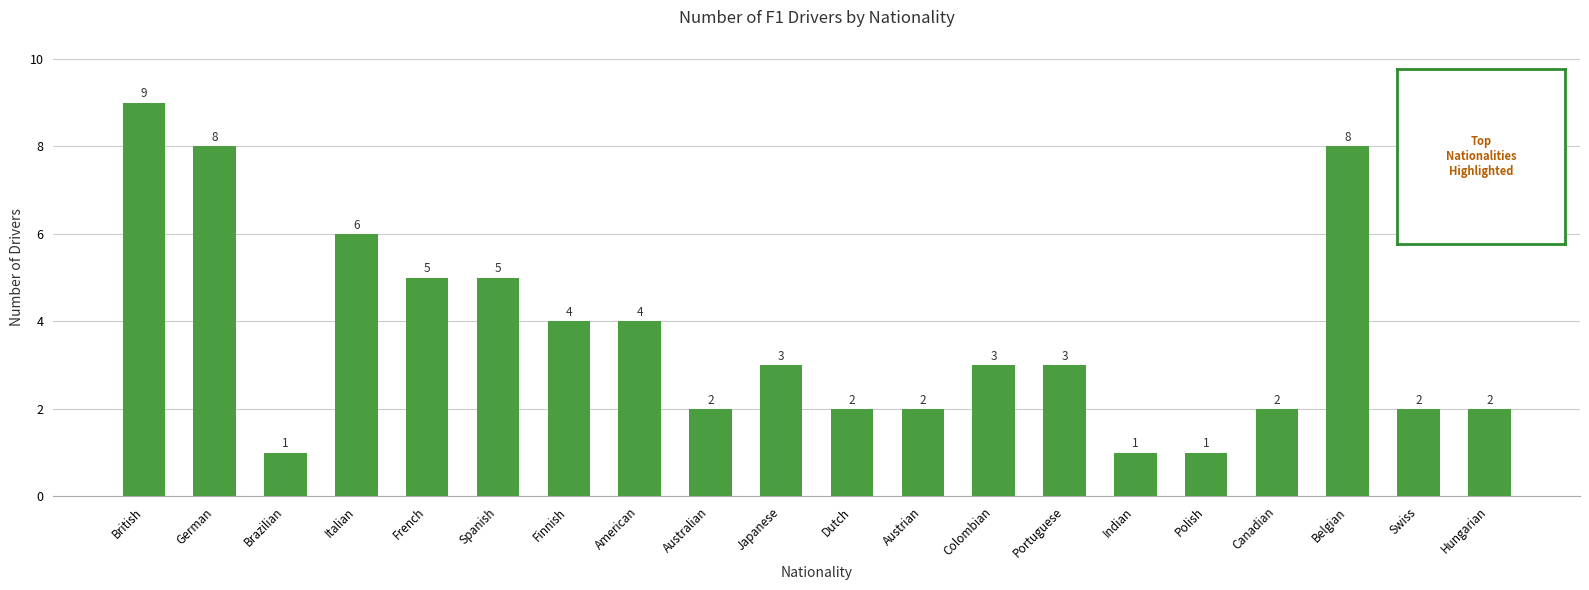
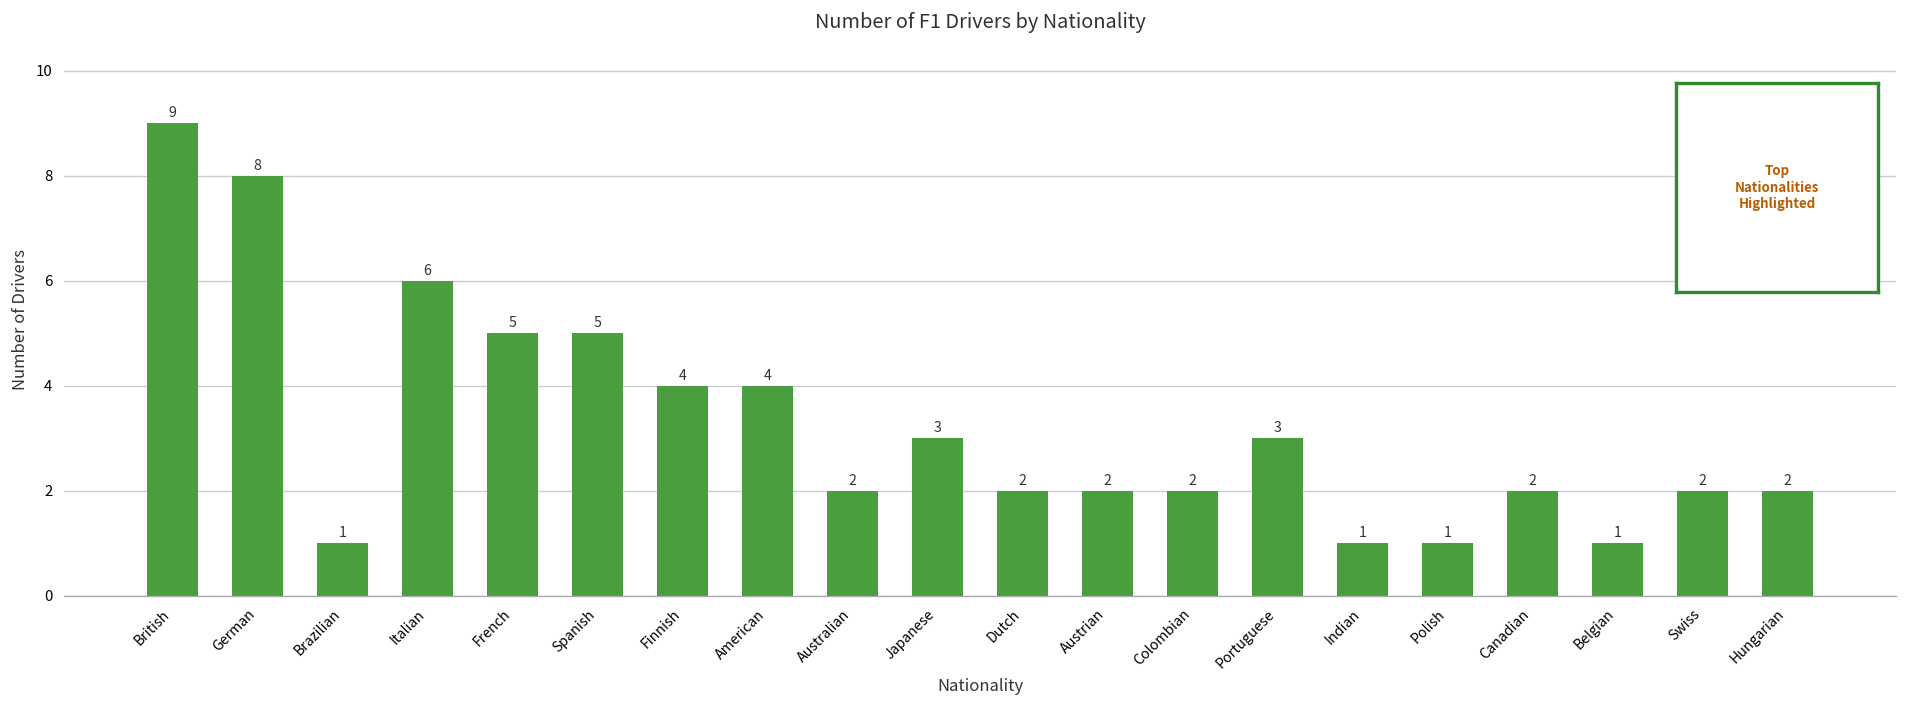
Colombian: 3 -> 2
Belgian: 8 -> 1
